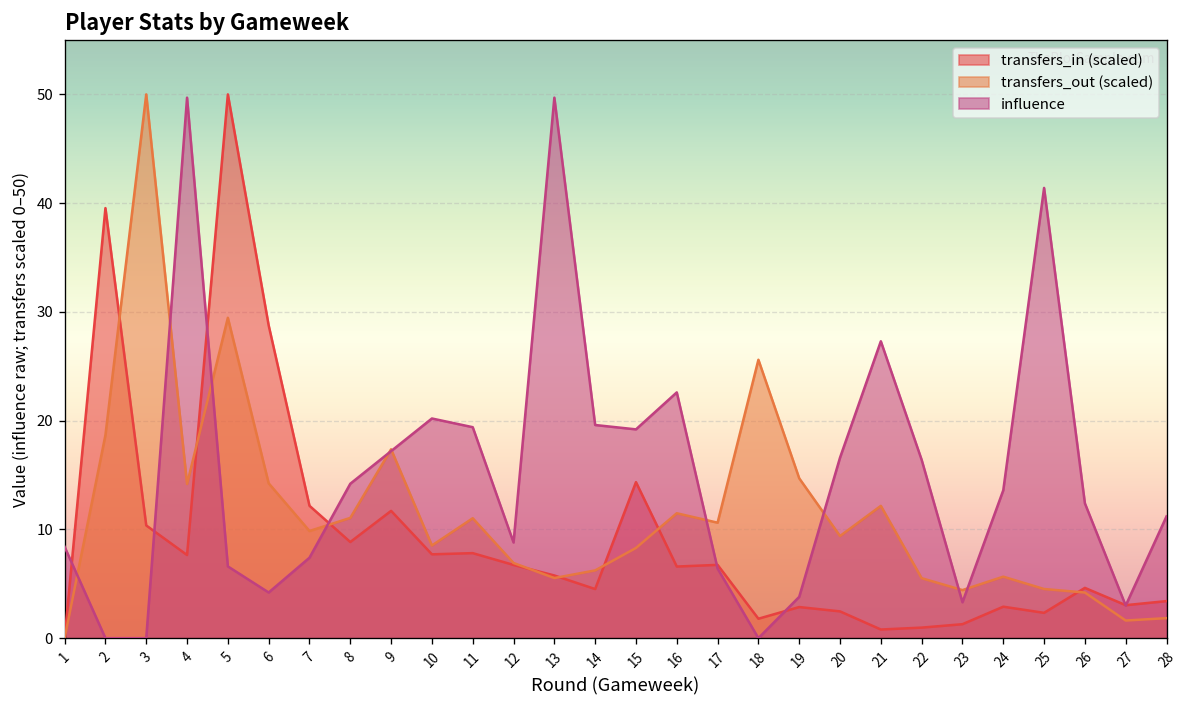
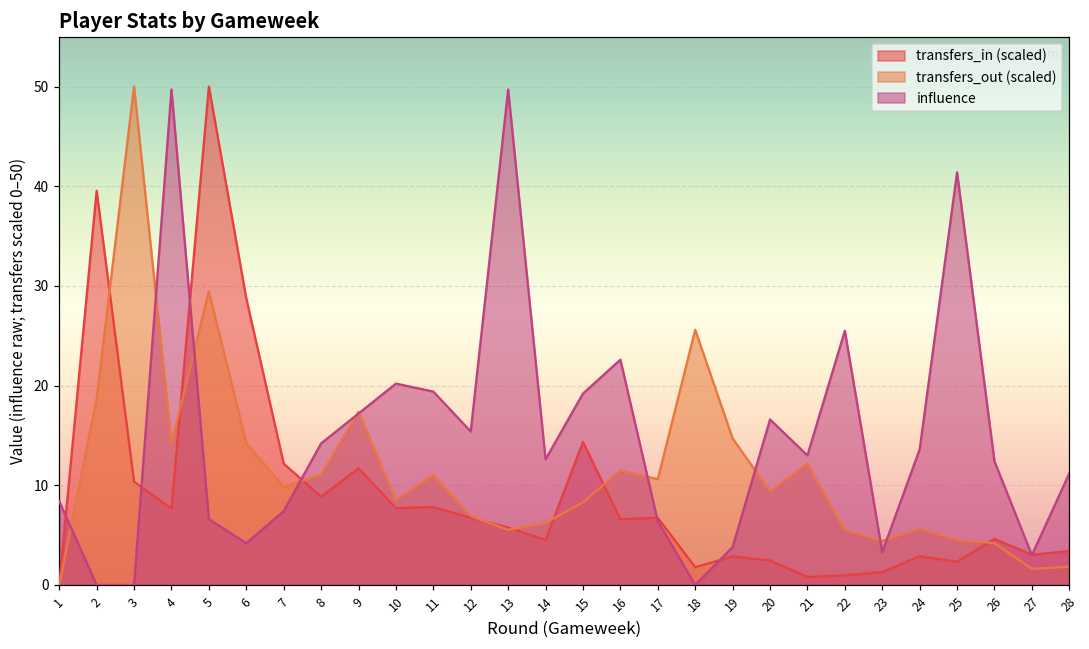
influence, 12: 9 -> 15
influence, 14: 20 -> 13
influence, 21: 27 -> 13
influence, 22: 16 -> 26
